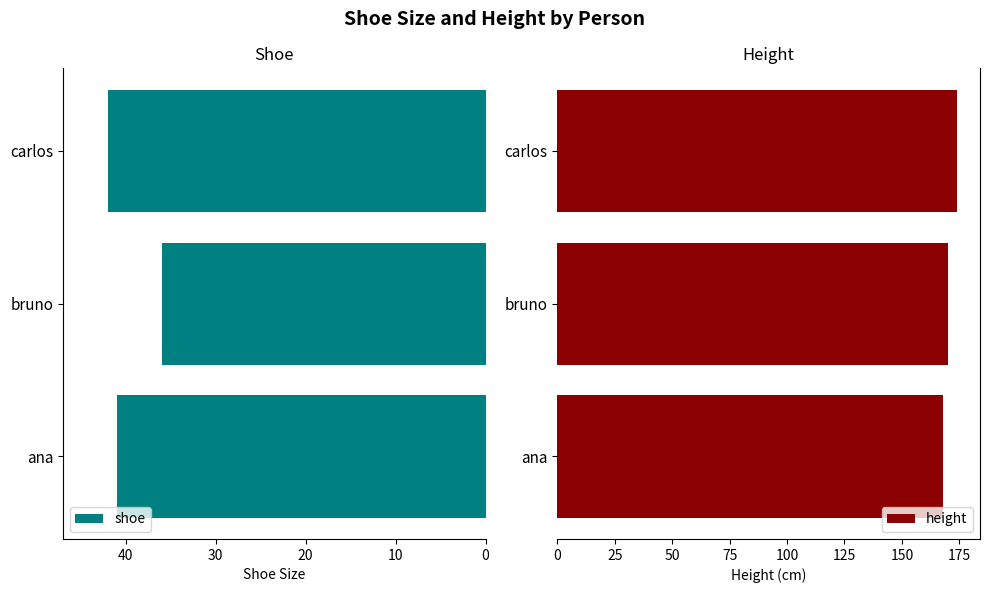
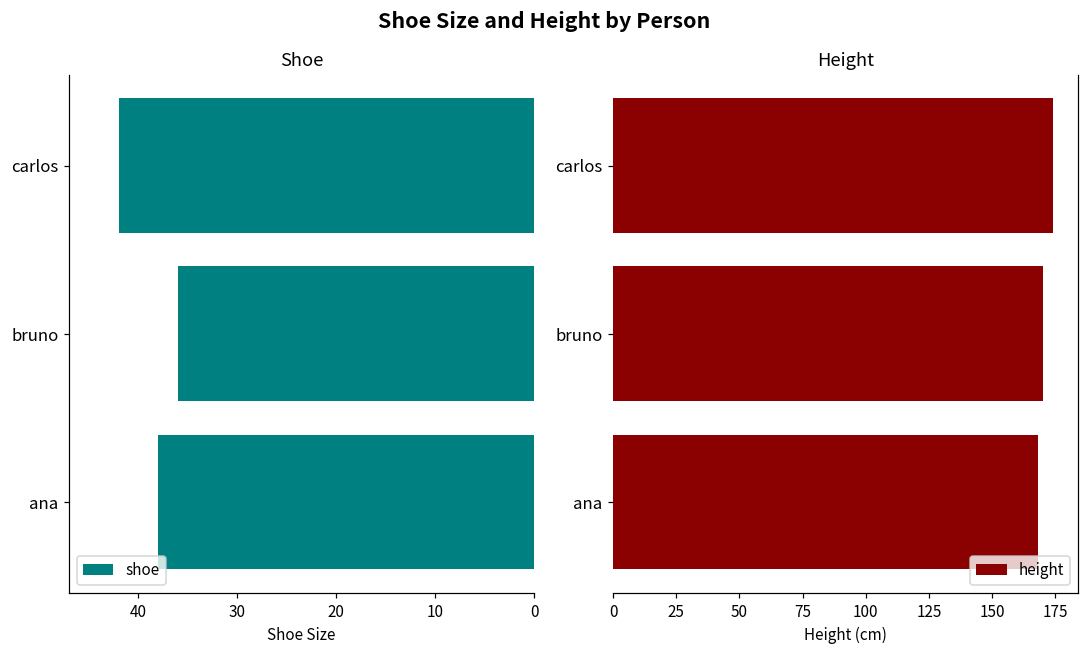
Shoe, ana: 41 -> 38
